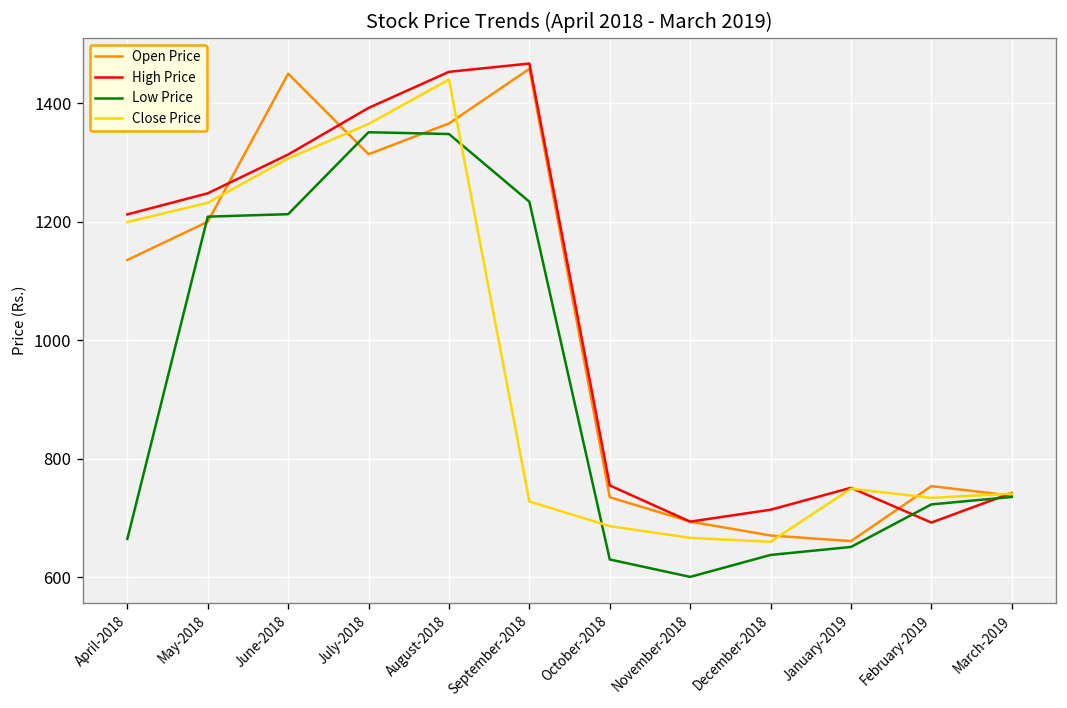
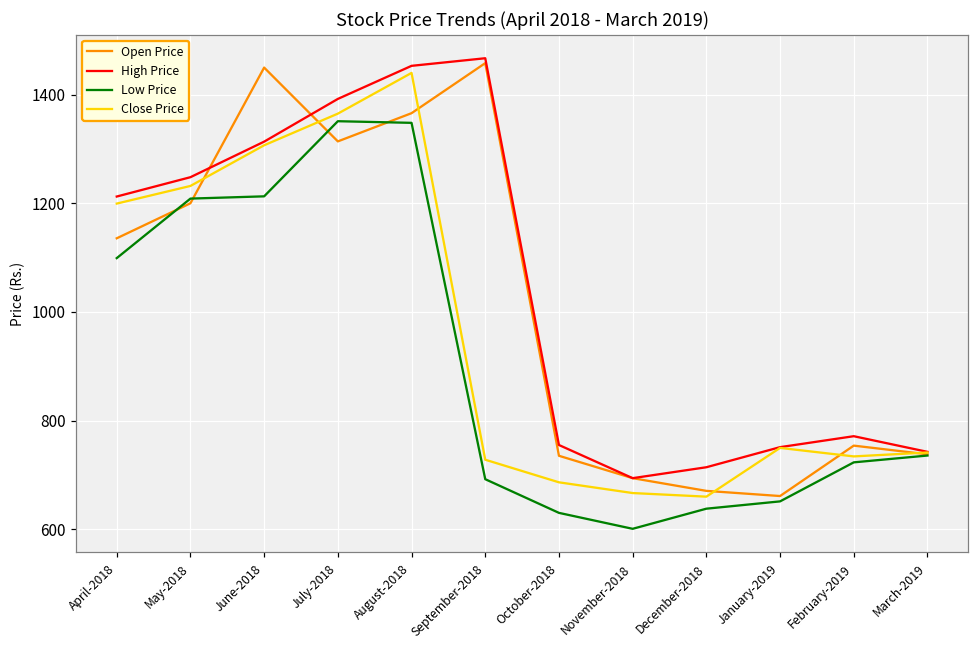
Low Price, April-2018: 660 -> 1100
Low Price, September-2018: 1230 -> 690
High Price, February-2019: 690 -> 770
